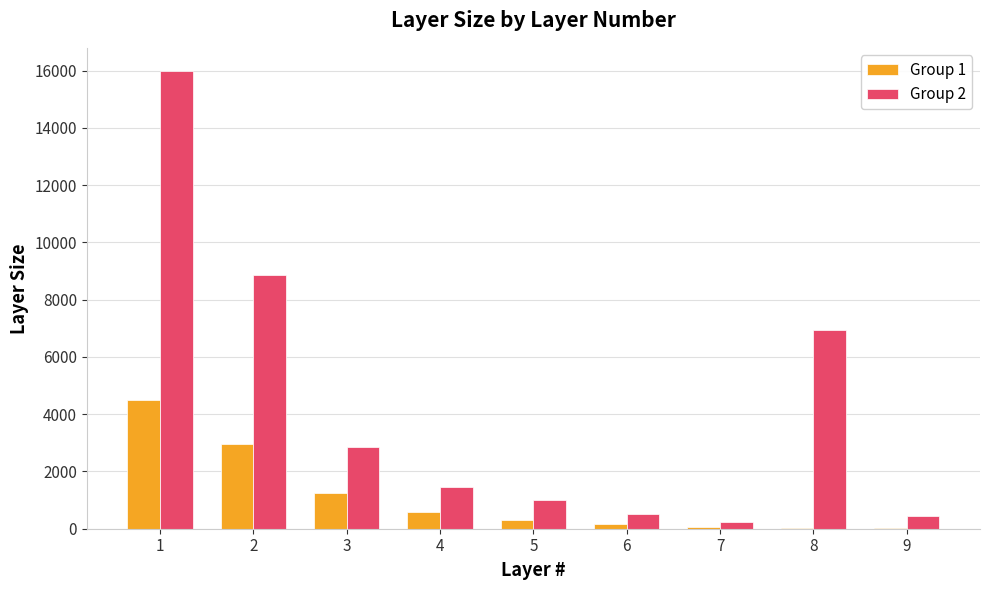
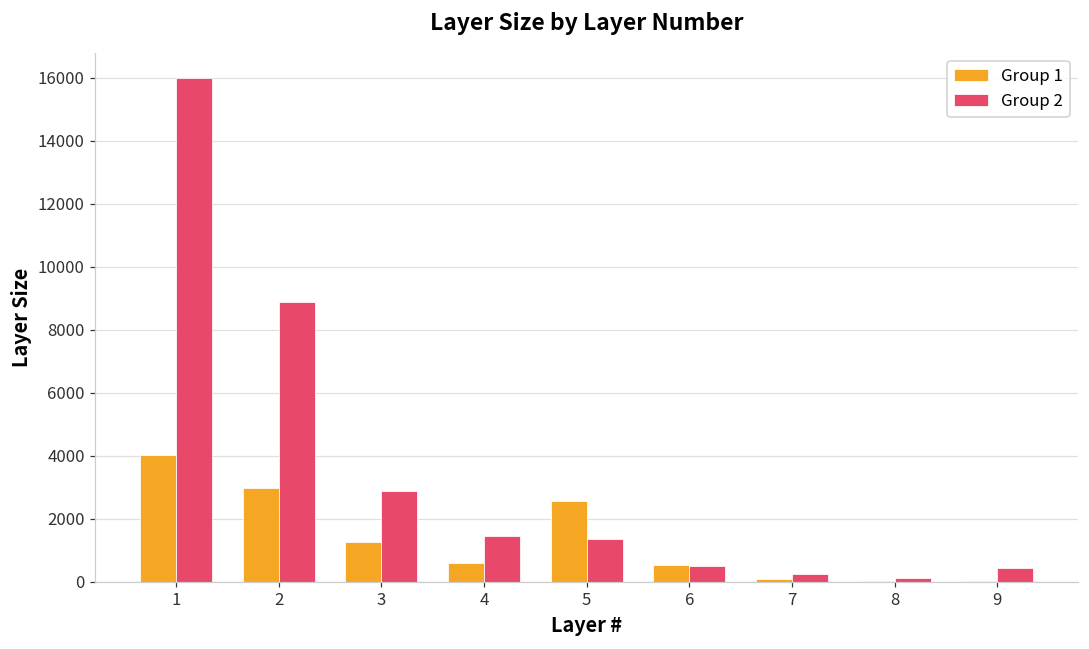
Group 1, 1: 4500 -> 4000
Group 1, 5: 300 -> 2600
Group 2, 5: 1000 -> 1300
Group 1, 6: 200 -> 500
Group 2, 8: 6900 -> 100
